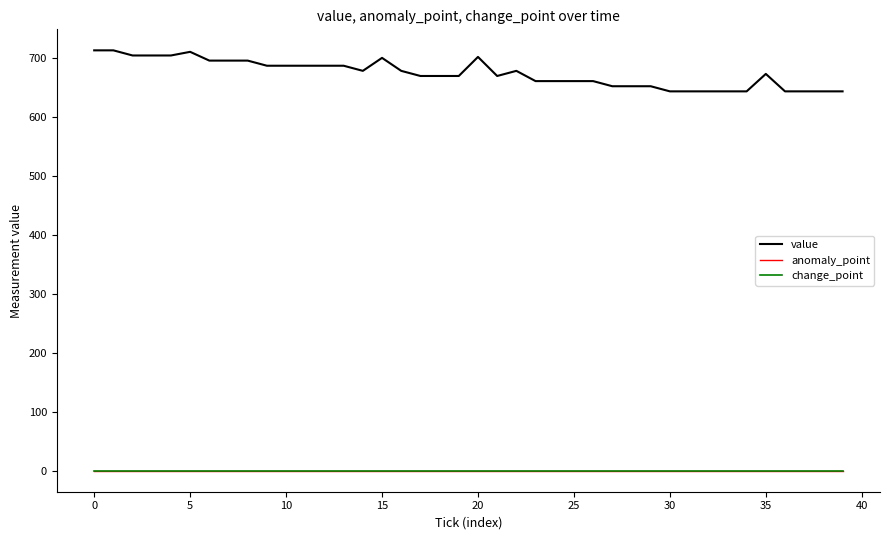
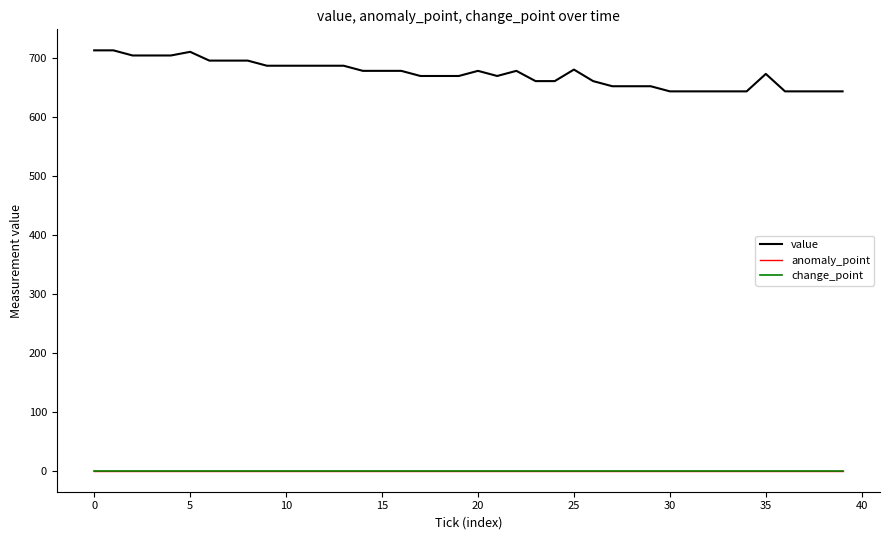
value, 15: 700 -> 680
value, 20: 700 -> 680
value, 25: 660 -> 680
